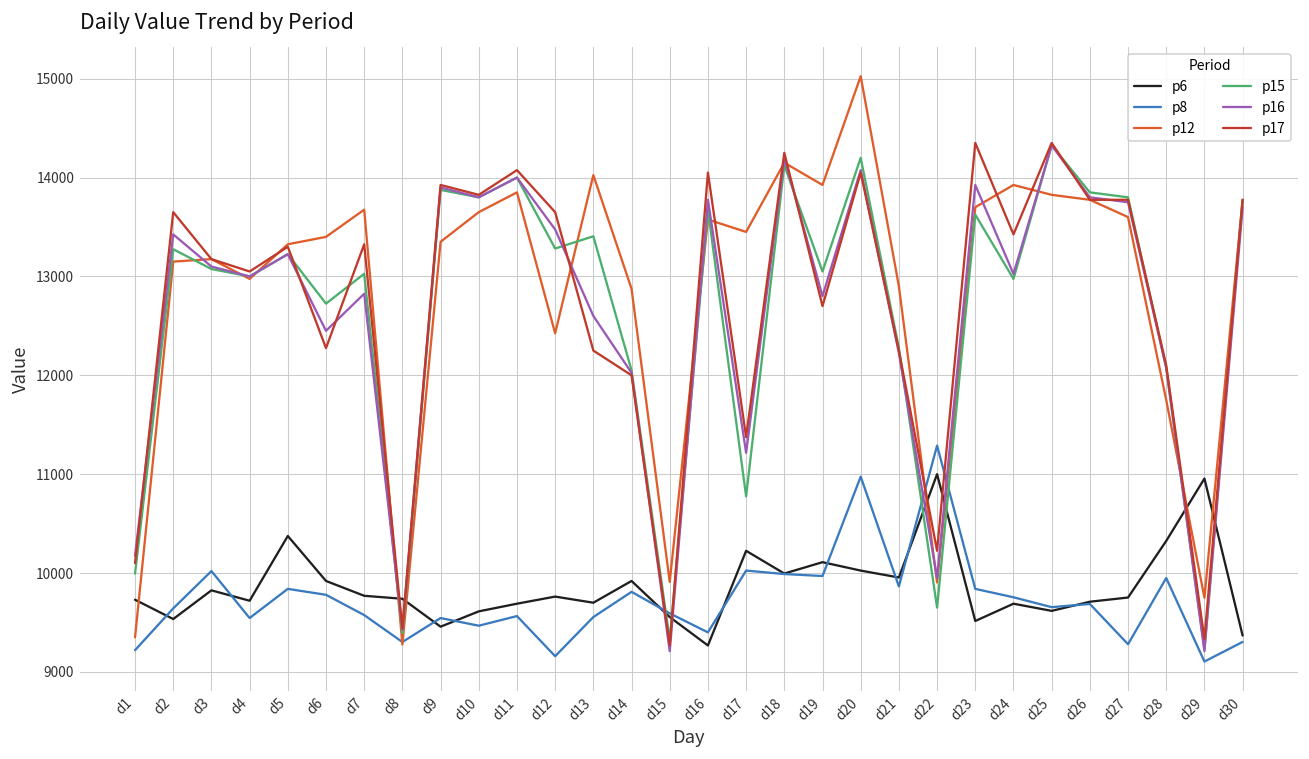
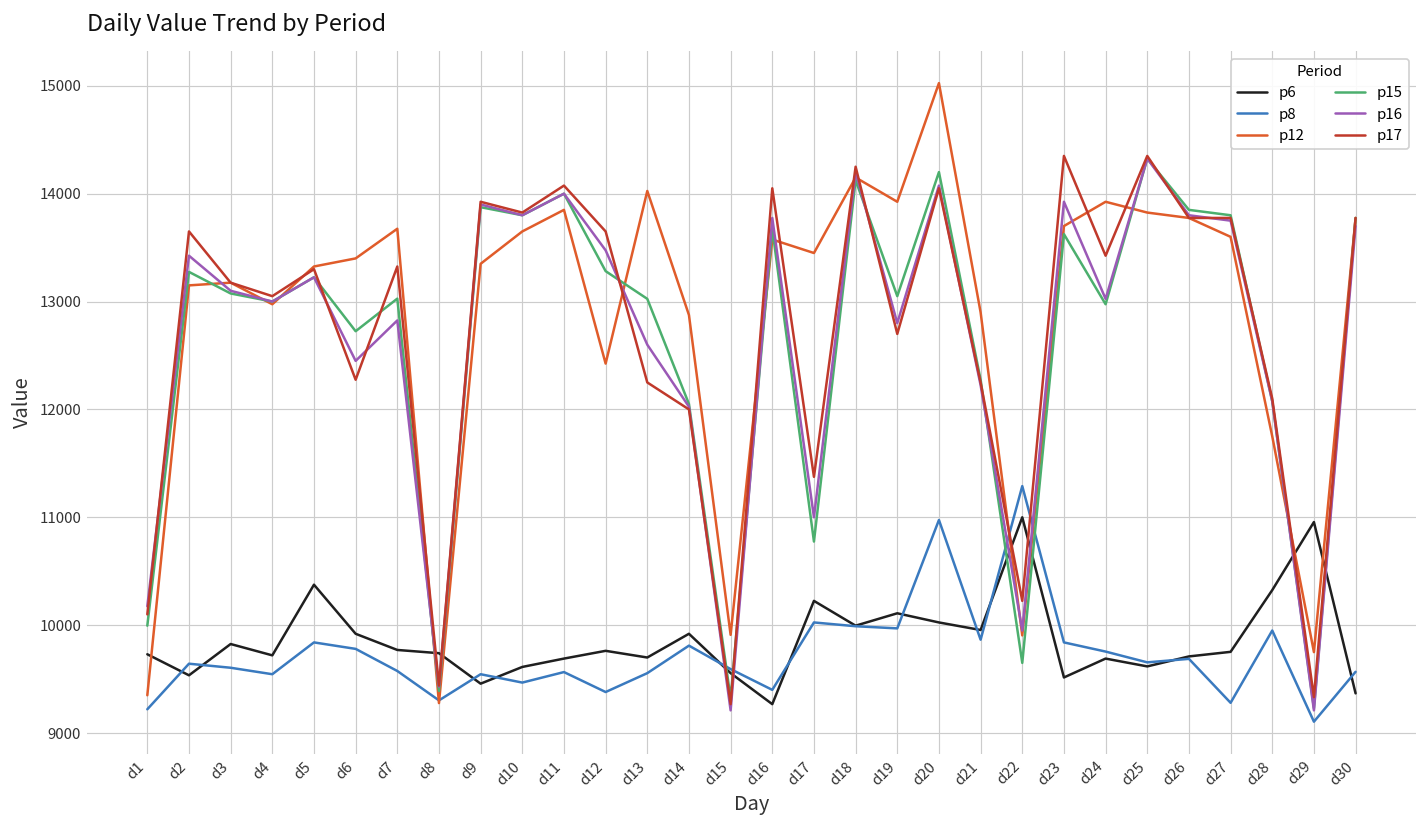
p8, d3: 10000 -> 9600
p8, d12: 9200 -> 9400
p15, d13: 13400 -> 13000
p16, d17: 11200 -> 11000
p8, d30: 9300 -> 9600
